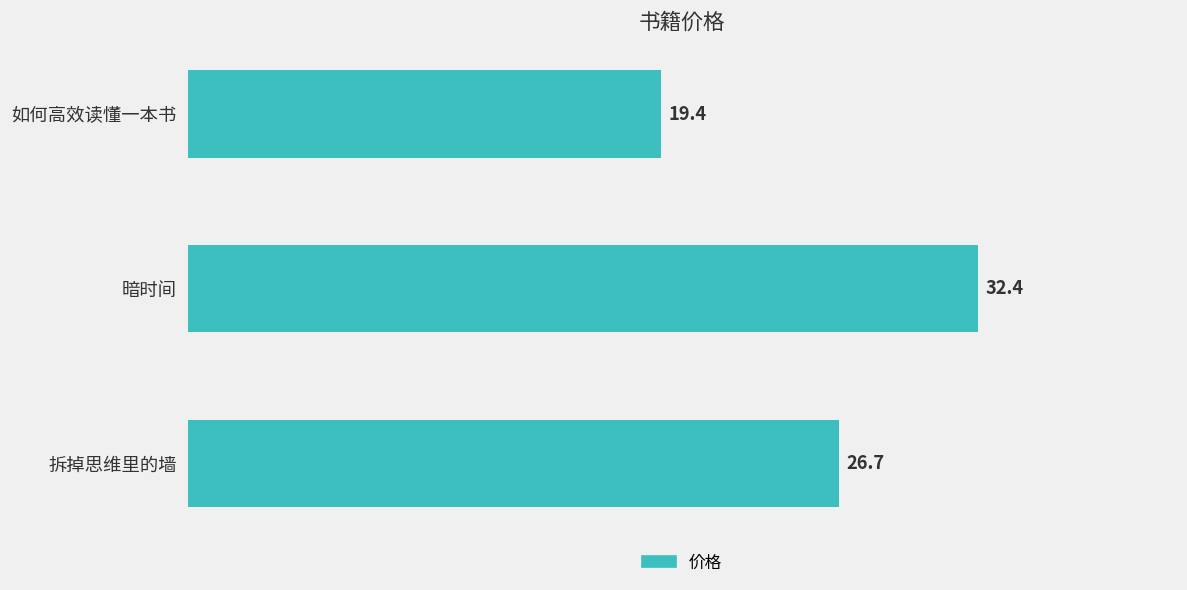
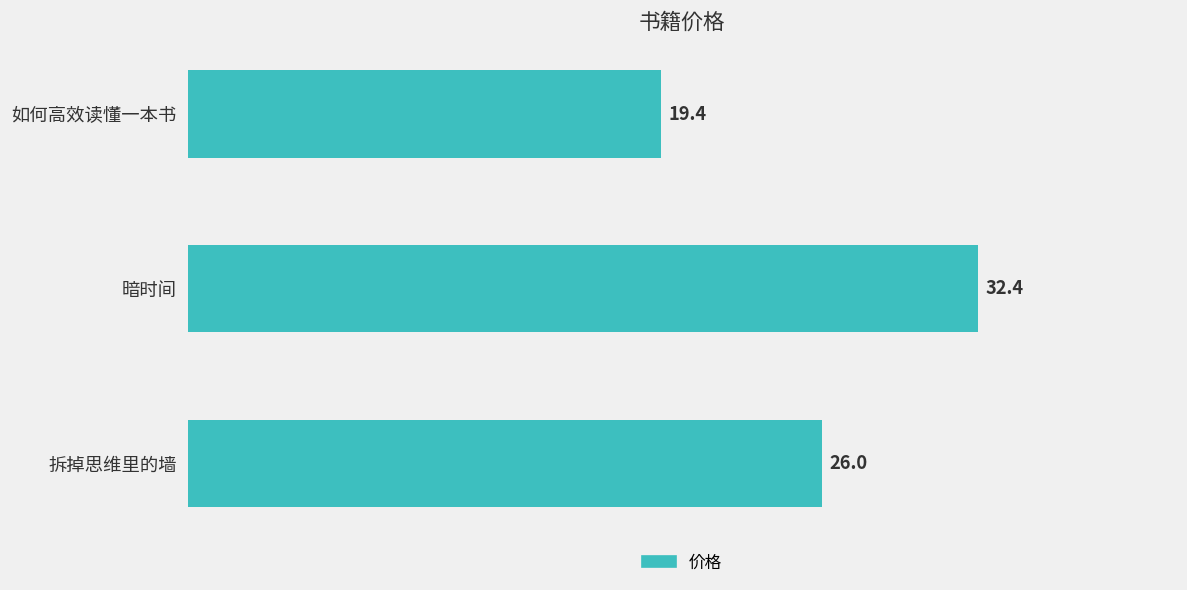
拆掉思维里的墙: 26.7 -> 26.0
